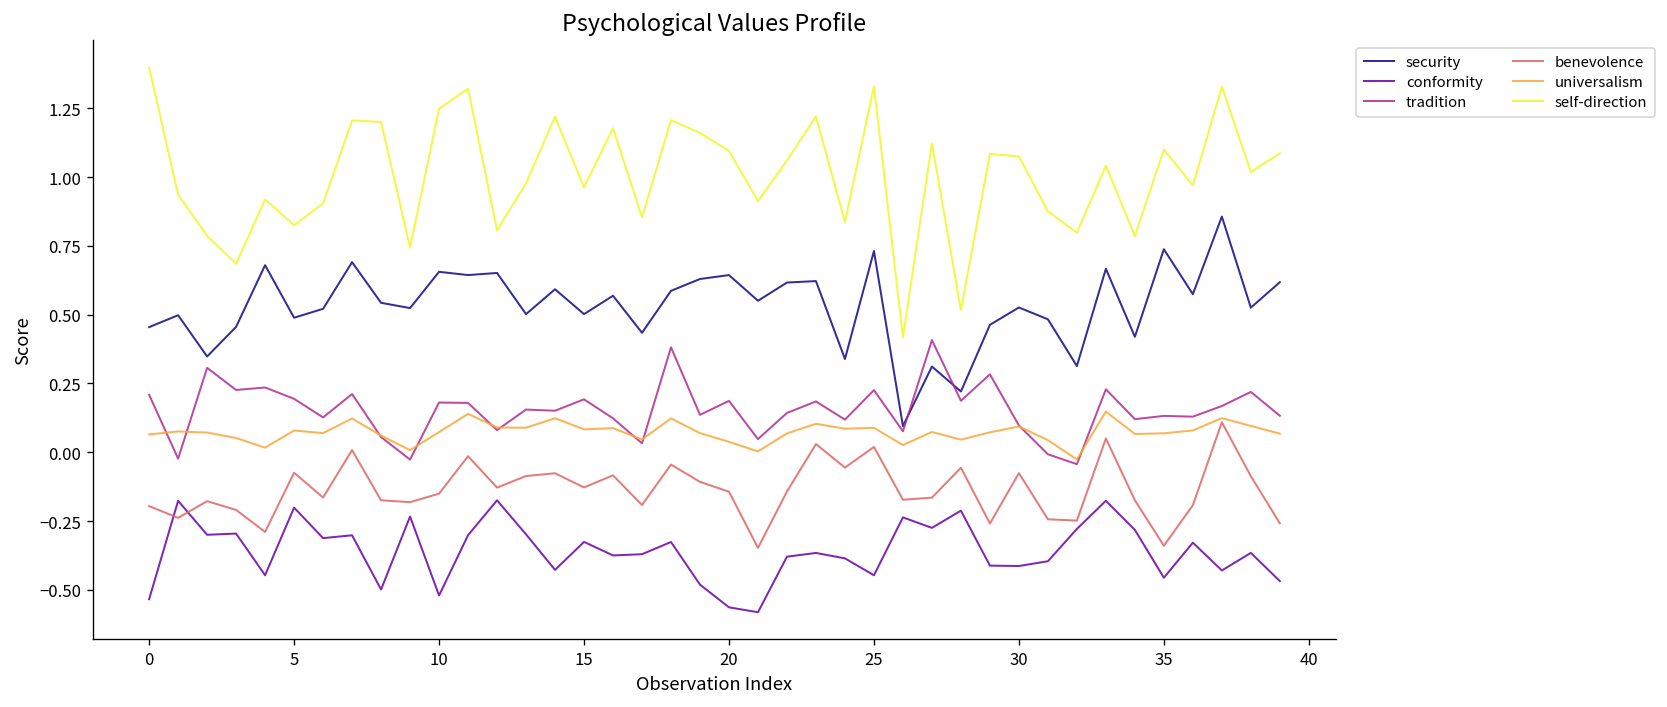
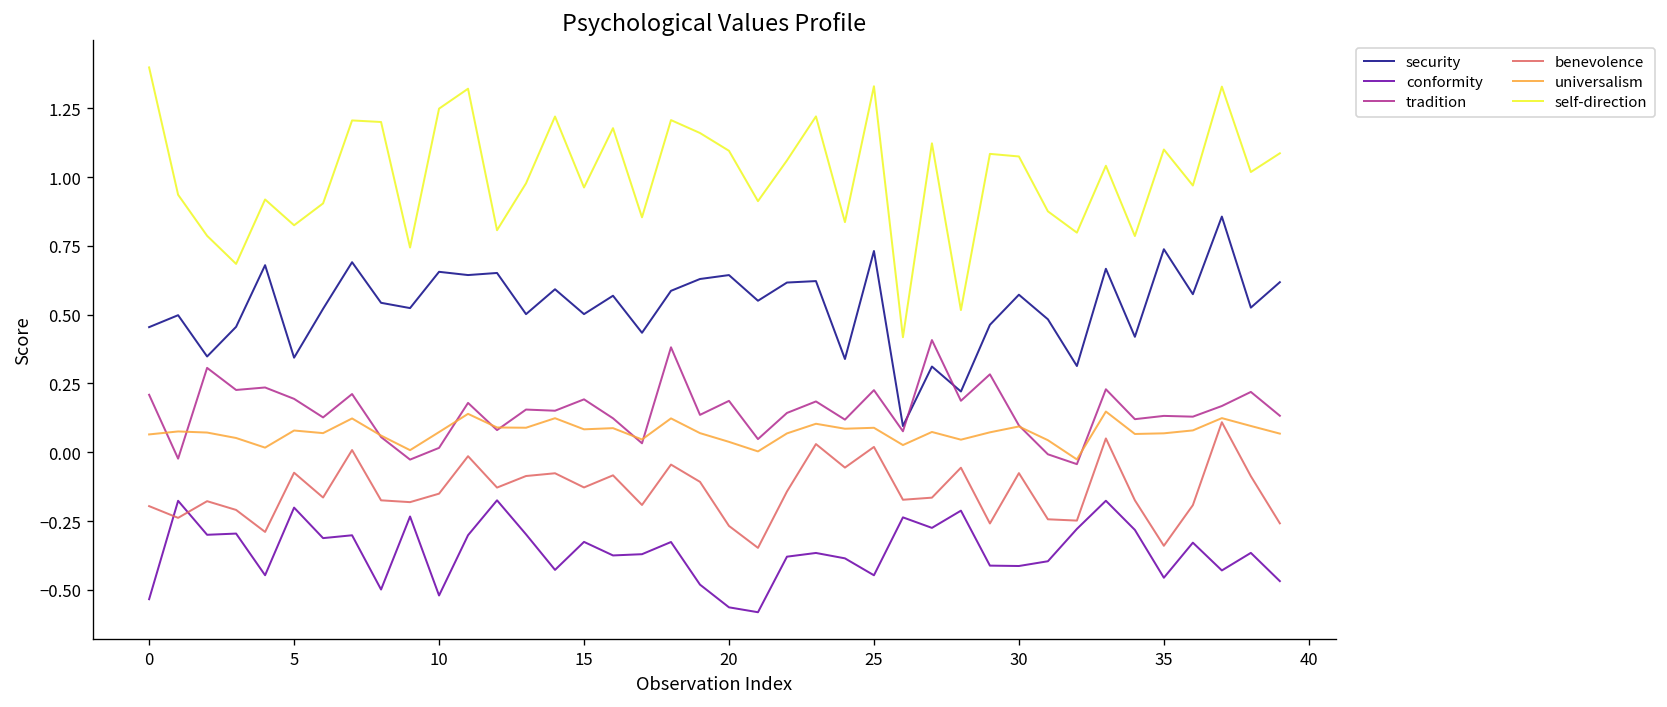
security, 5: 0.49 -> 0.34
tradition, 10: 0.18 -> 0.02
benevolence, 20: -0.14 -> -0.27
security, 30: 0.53 -> 0.57
